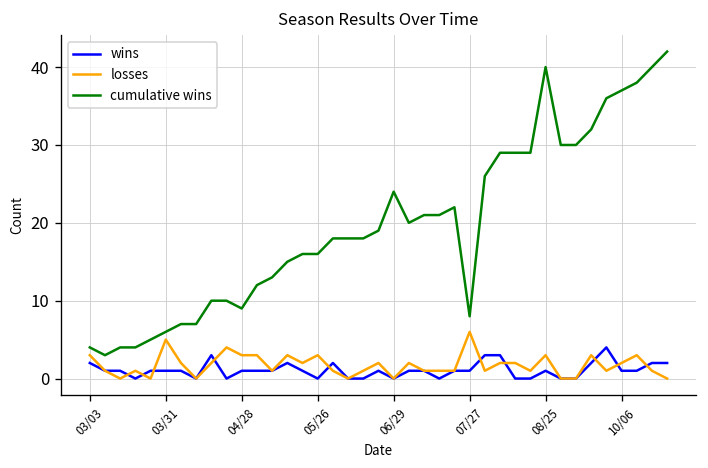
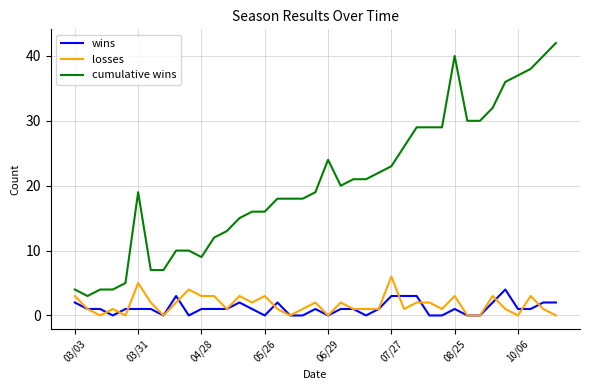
cumulative wins, 03/31: 6 -> 19
wins, 07/27: 1 -> 3
cumulative wins, 07/27: 8 -> 23
losses, 10/06: 2 -> 0
